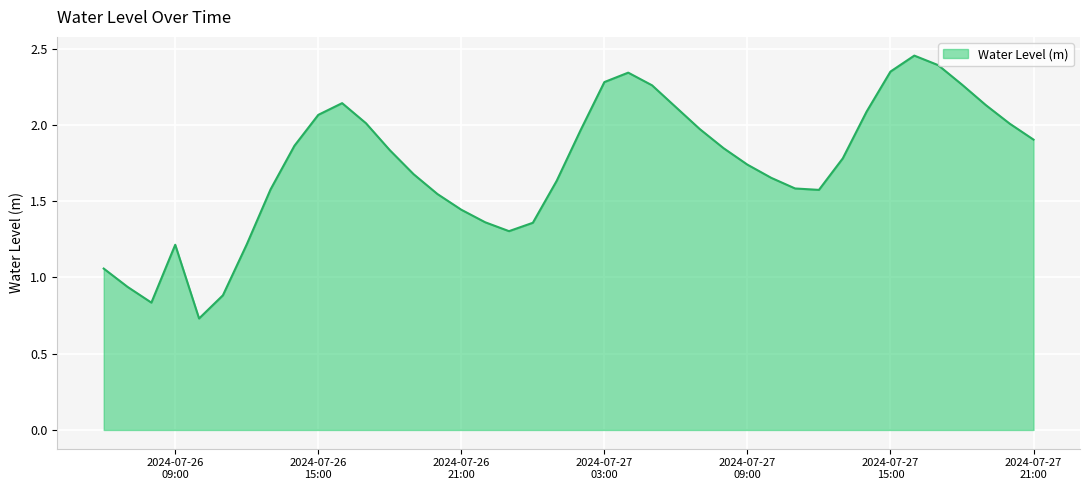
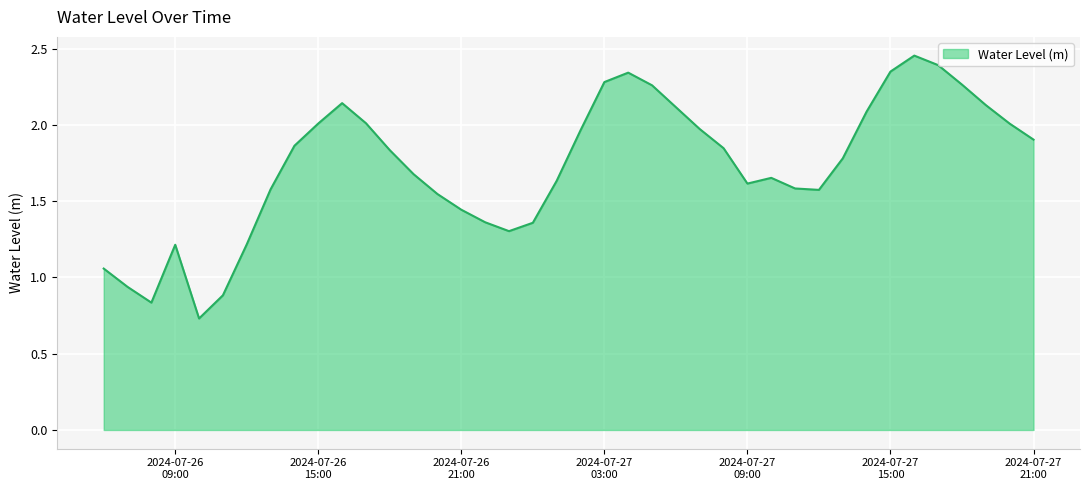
2024-07-26 15:00: 2.07 -> 2.01
2024-07-27 09:00: 1.74 -> 1.62
